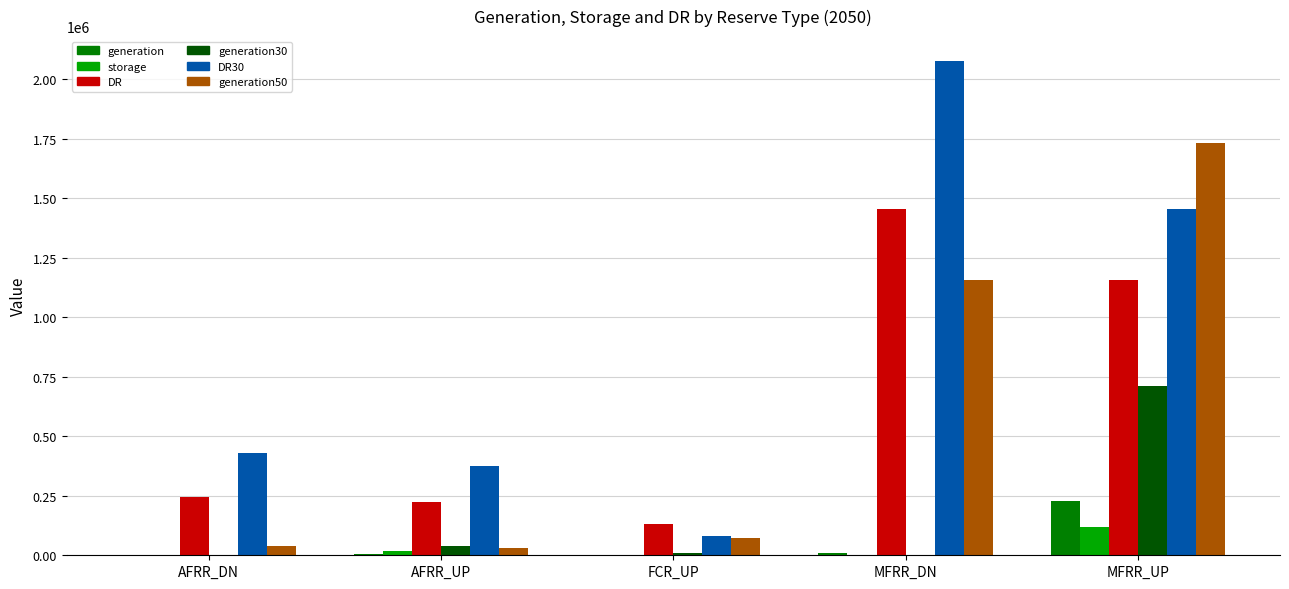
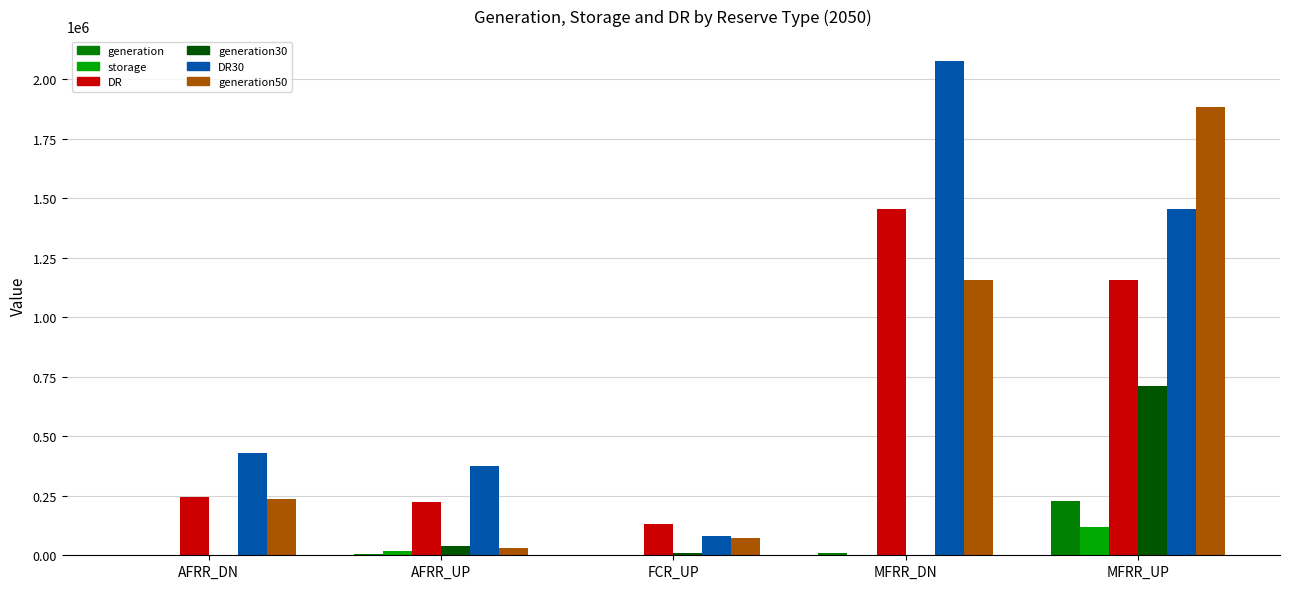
generation50, AFRR_DN: 40000 -> 240000
generation50, MFRR_UP: 1730000 -> 1880000
